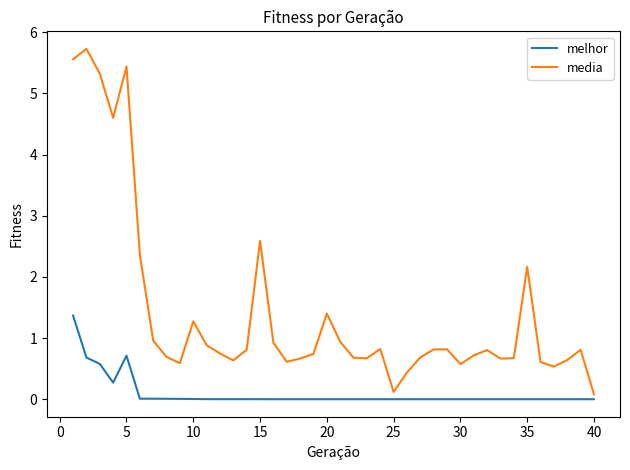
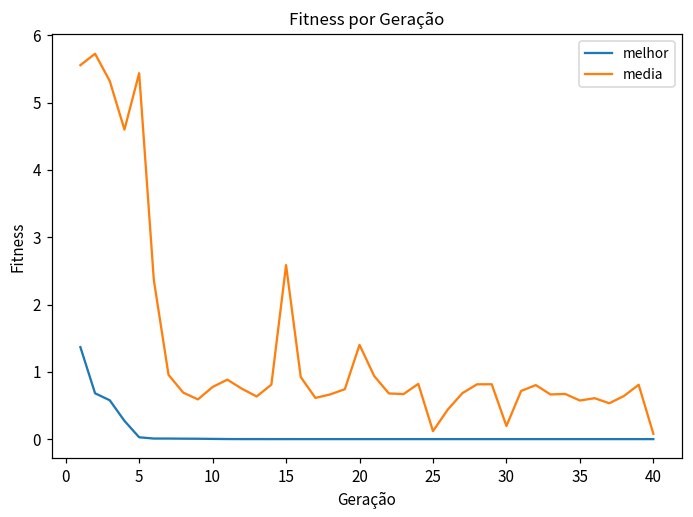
melhor, 5: 0.7 -> 0.0
media, 10: 1.3 -> 0.8
media, 30: 0.6 -> 0.2
media, 35: 2.2 -> 0.6
